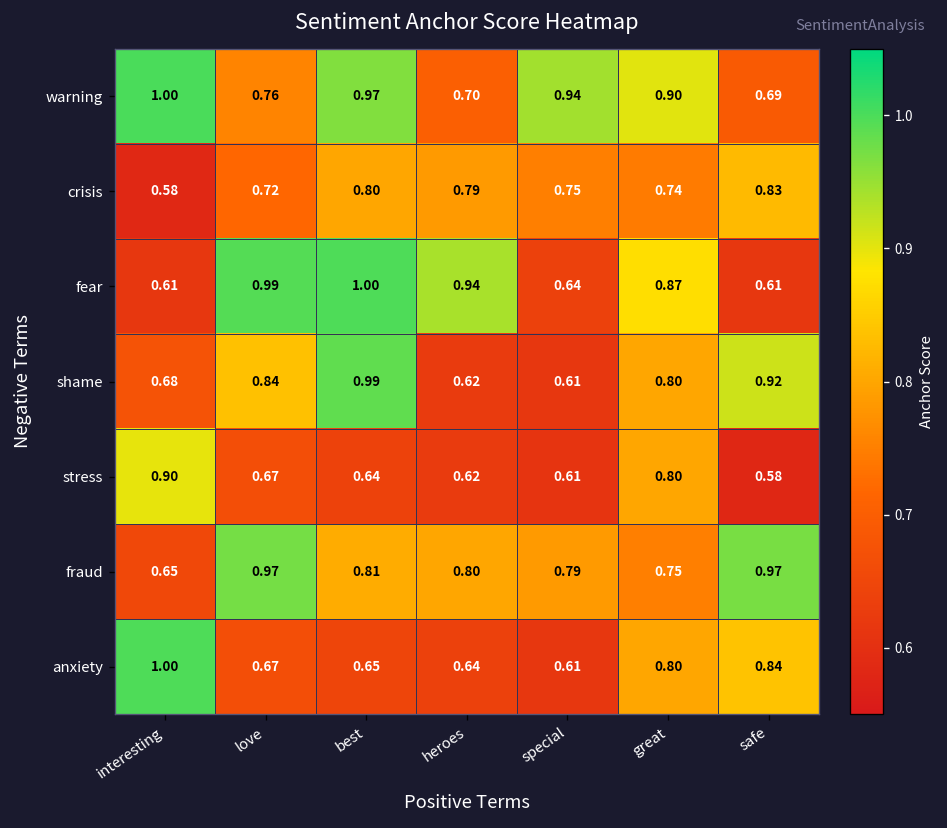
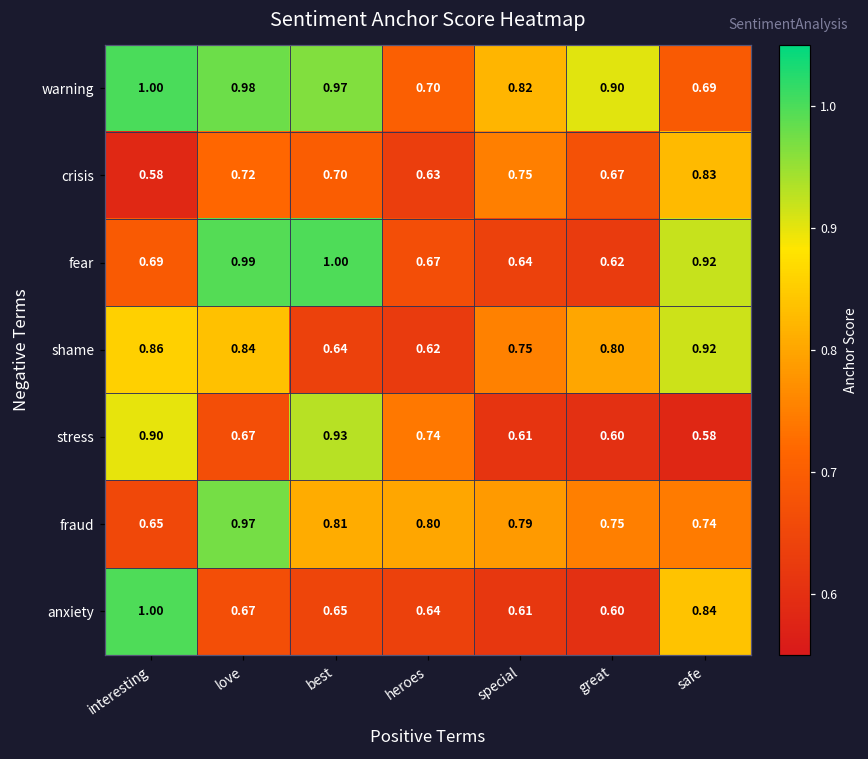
warning, love: 0.76 -> 0.98
warning, special: 0.94 -> 0.82
crisis, best: 0.80 -> 0.70
crisis, heroes: 0.79 -> 0.63
crisis, great: 0.74 -> 0.67
fear, interesting: 0.61 -> 0.69
fear, heroes: 0.94 -> 0.67
fear, great: 0.87 -> 0.62
fear, safe: 0.61 -> 0.92
shame, interesting: 0.68 -> 0.86
shame, best: 0.99 -> 0.64
shame, special: 0.61 -> 0.75
stress, best: 0.64 -> 0.93
stress, heroes: 0.62 -> 0.74
stress, great: 0.80 -> 0.60
fraud, safe: 0.97 -> 0.74
anxiety, great: 0.80 -> 0.60
